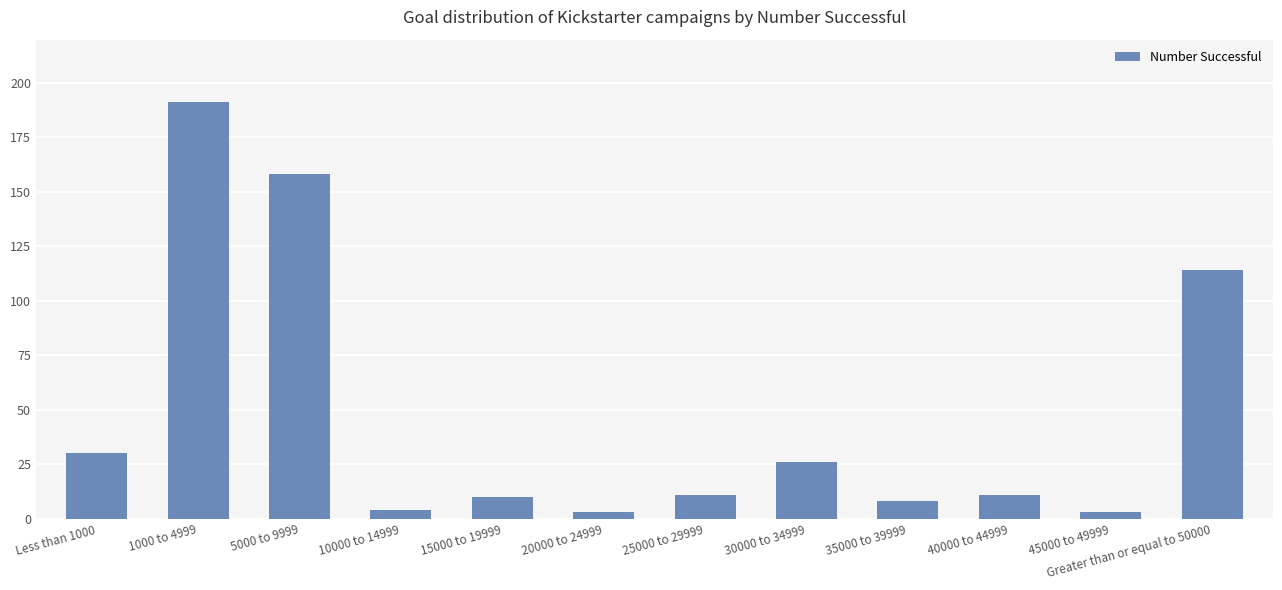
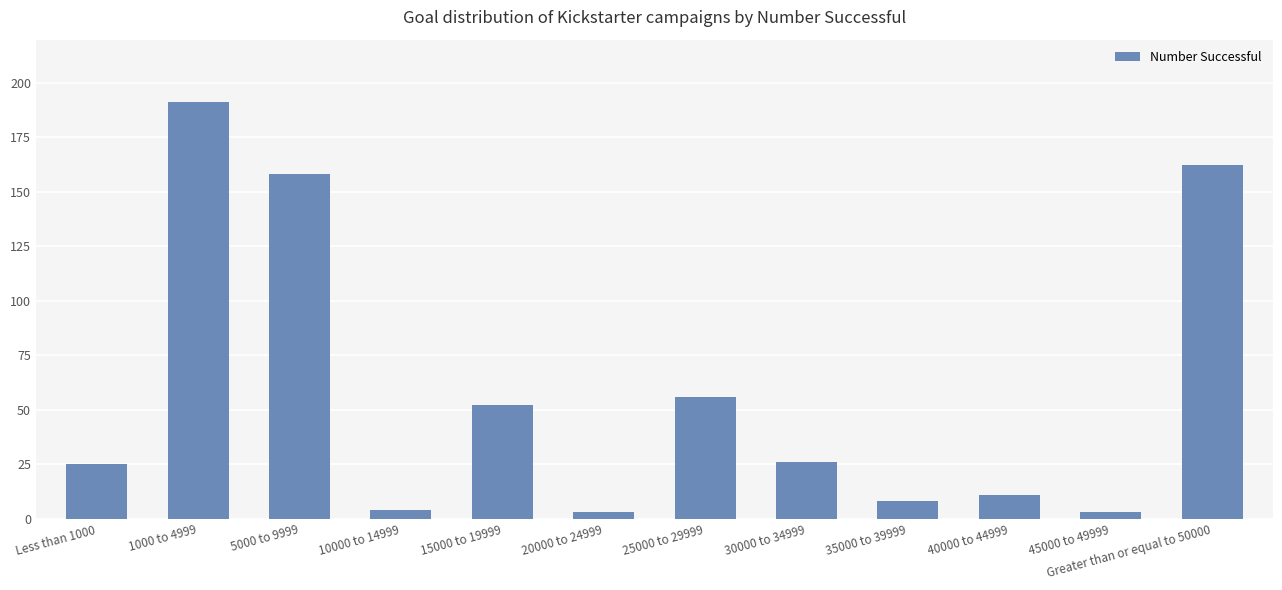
Less than 1000: 30 -> 25
15000 to 19999: 10 -> 52
25000 to 29999: 11 -> 56
Greater than or equal to 50000: 114 -> 162
